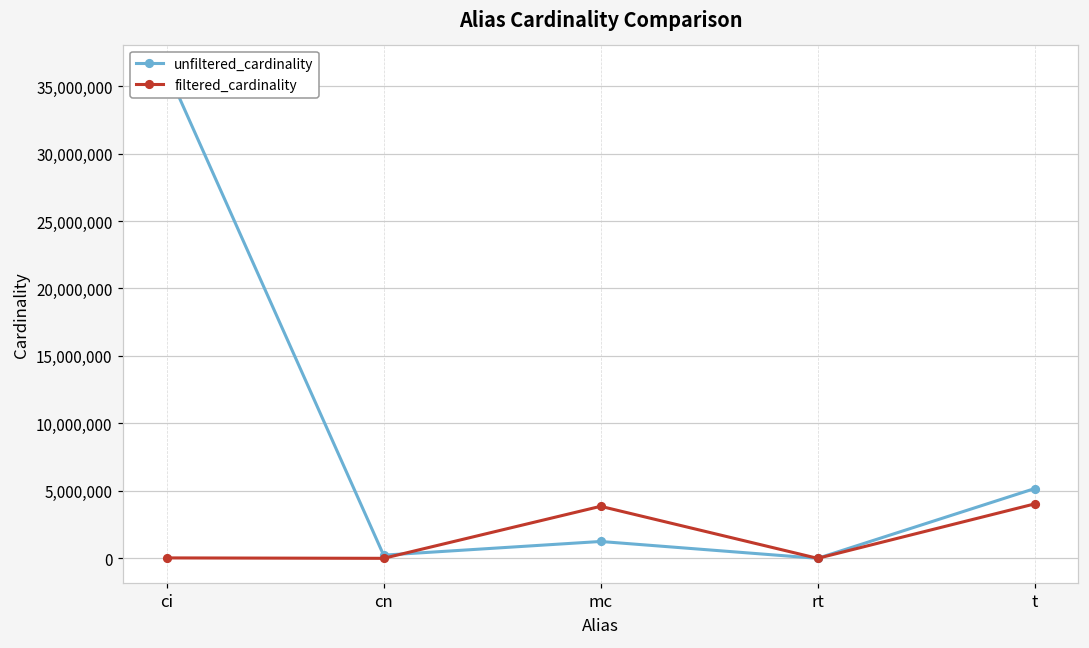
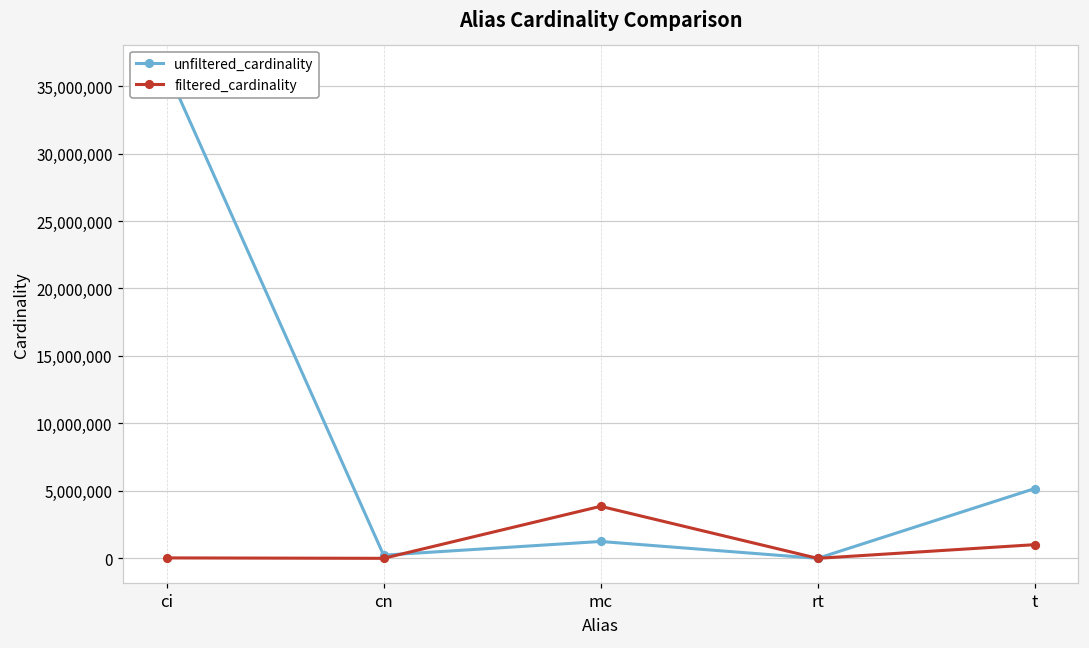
filtered_cardinality, t: 4,000,000 -> 1,000,000
